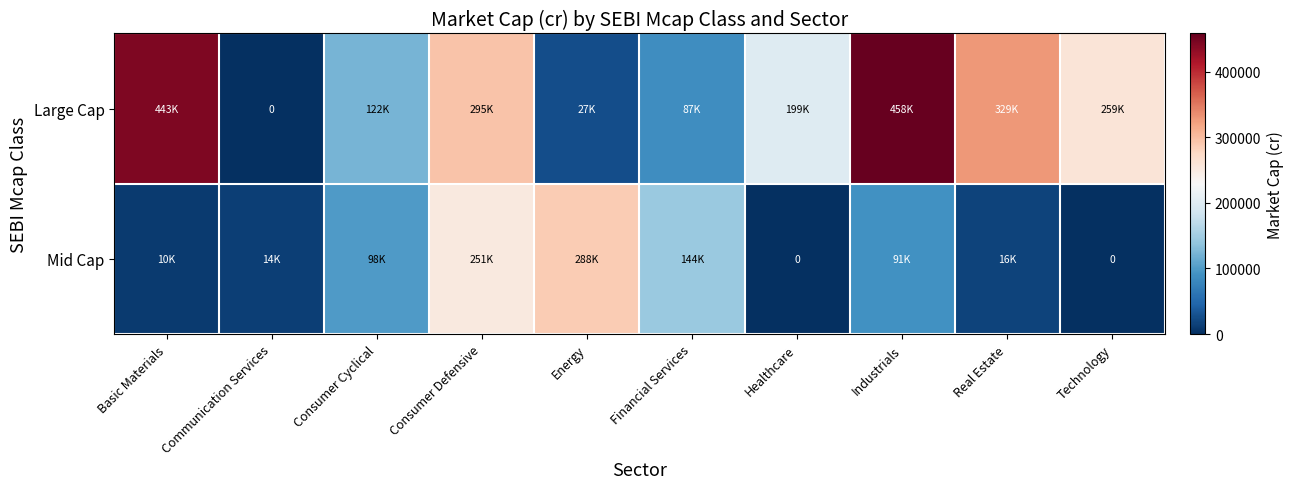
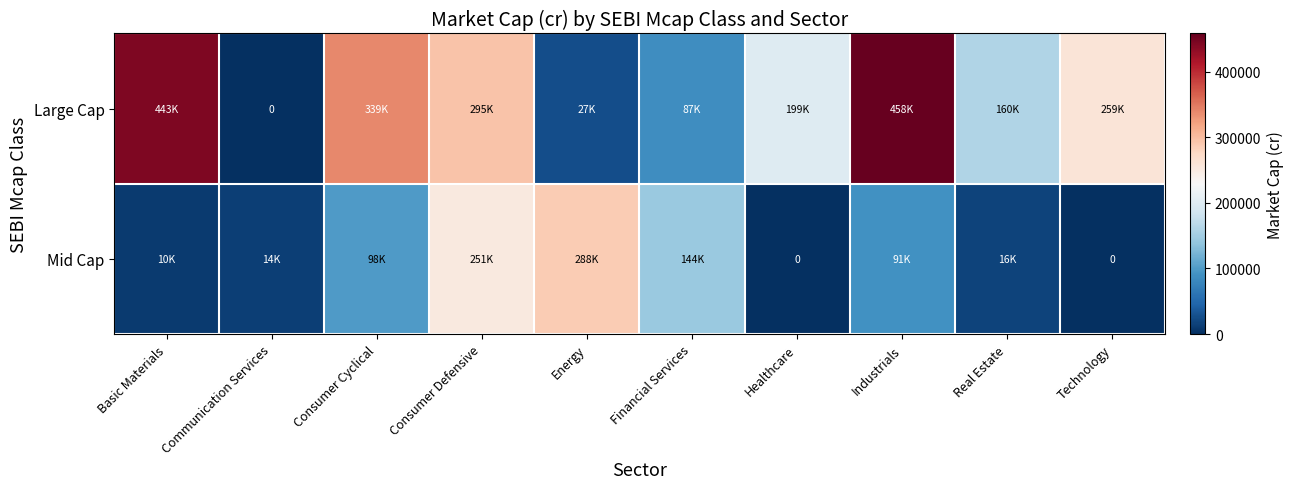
Large Cap, Consumer Cyclical: 122K -> 339K
Large Cap, Real Estate: 329K -> 160K
